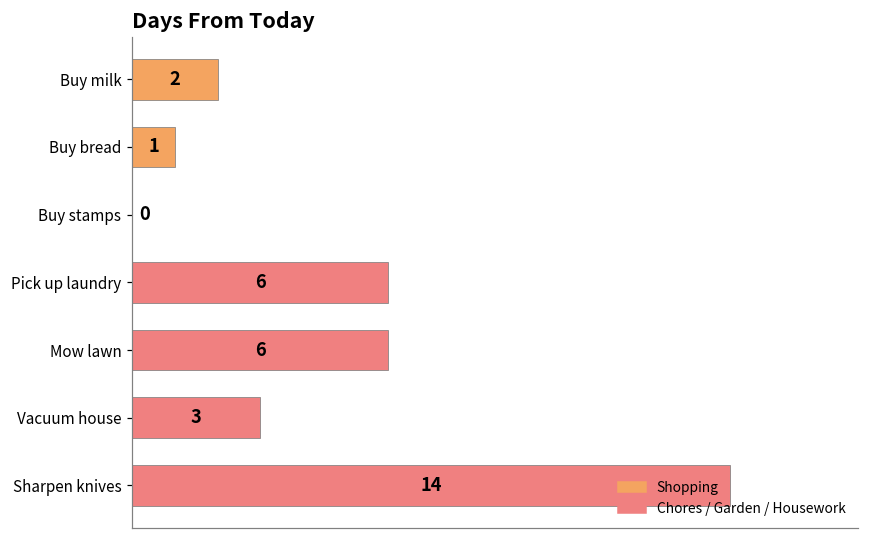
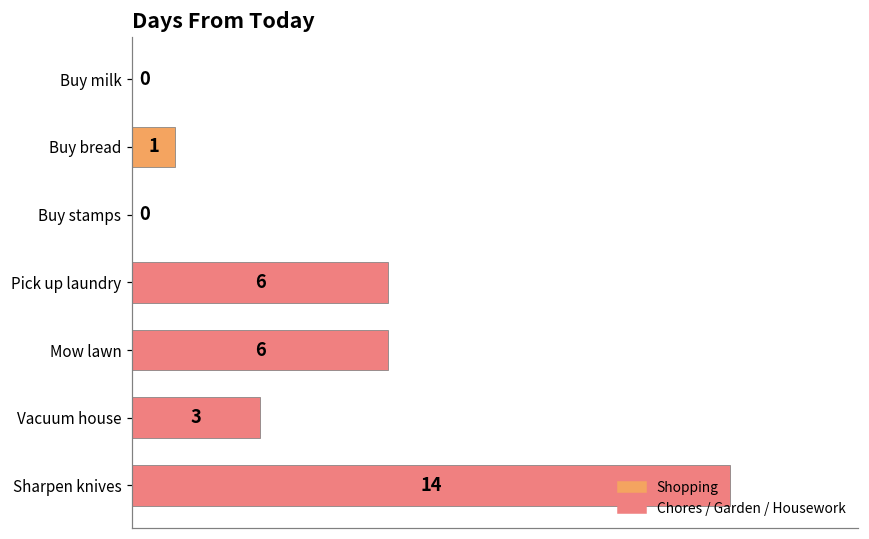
Buy milk: 2 -> 0
